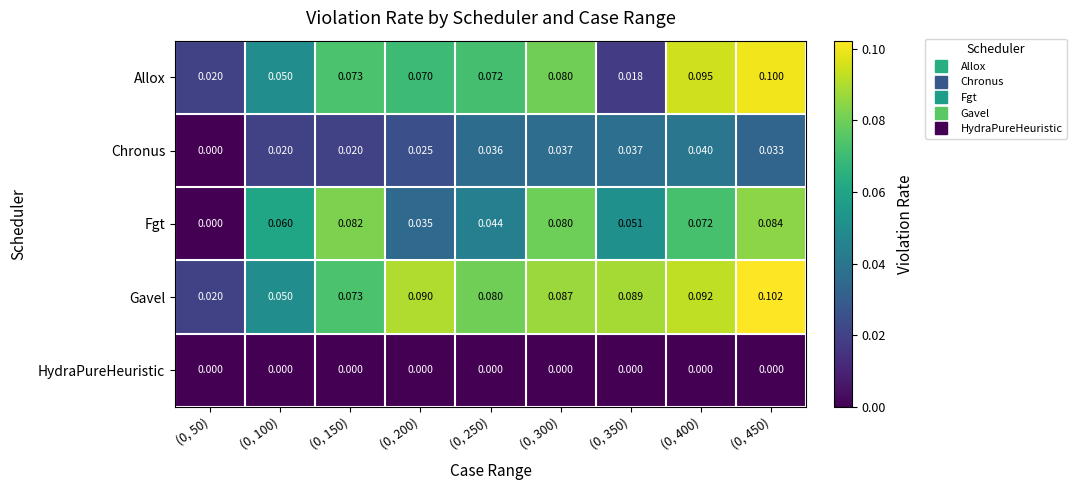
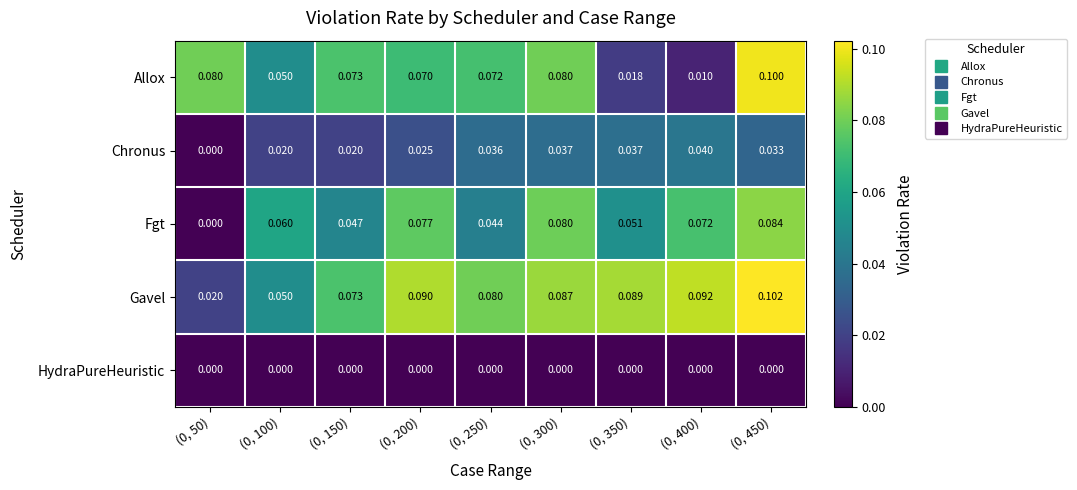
Allox, (0, 50): 0.020 -> 0.080
Allox, (0, 400): 0.095 -> 0.010
Fgt, (0, 150): 0.082 -> 0.047
Fgt, (0, 200): 0.035 -> 0.077
